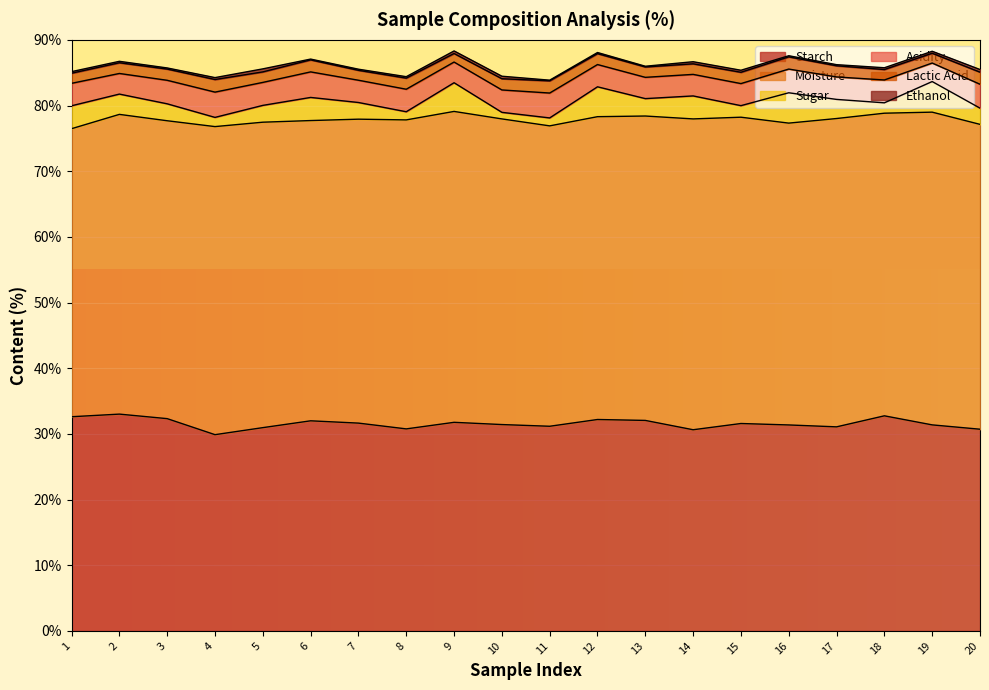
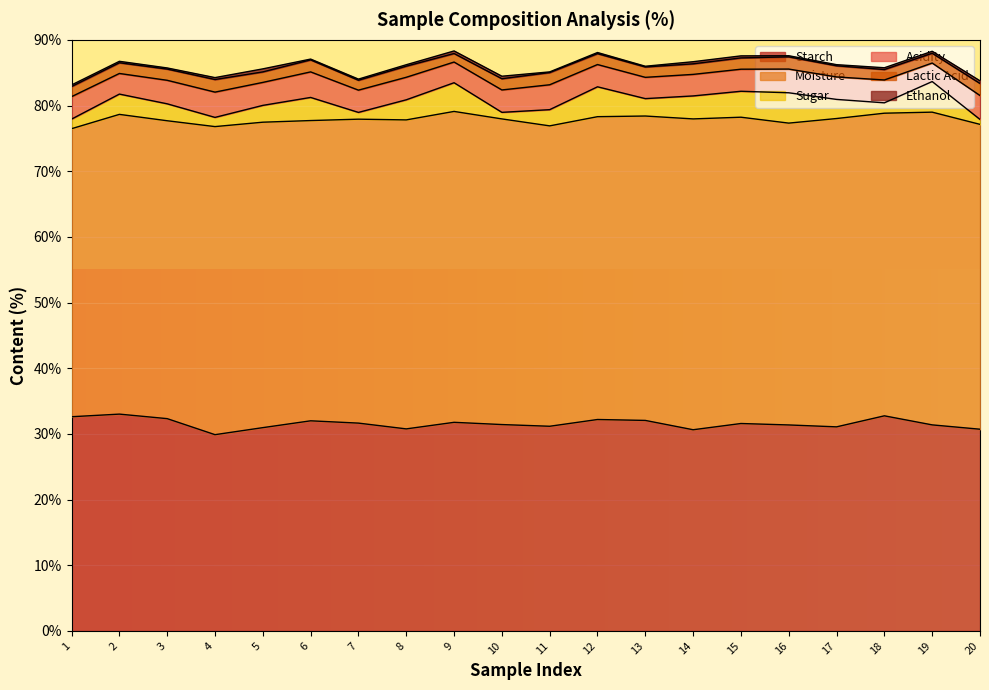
Sugar, 1: 3% -> 1%
Sugar, 7: 3% -> 1%
Sugar, 8: 1% -> 3%
Sugar, 11: 1% -> 2%
Sugar, 15: 2% -> 4%
Sugar, 20: 2% -> 1%
